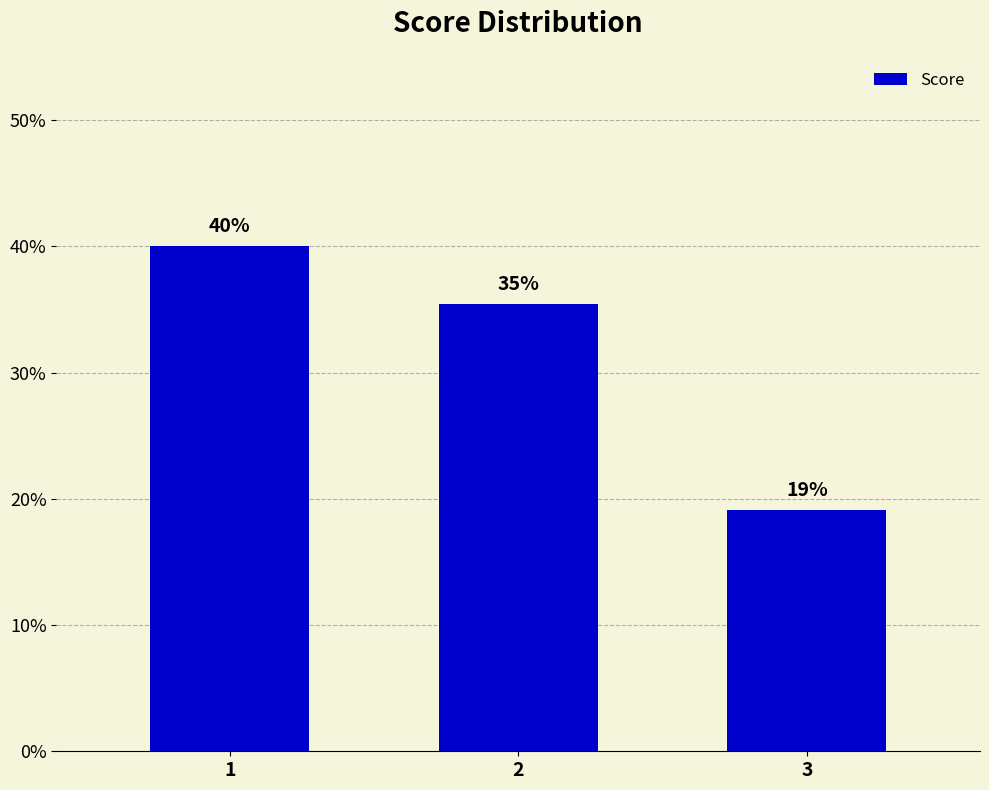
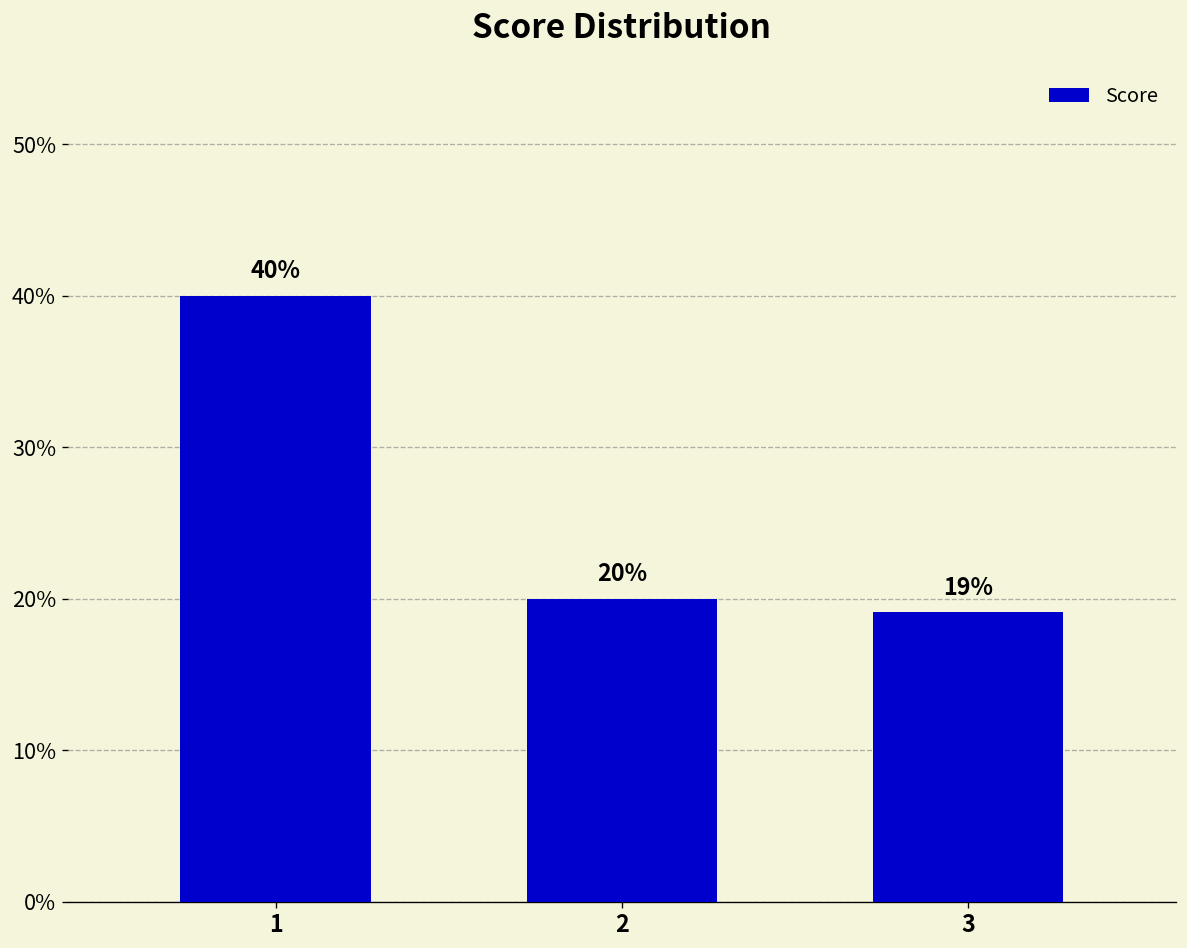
2: 35% -> 20%
